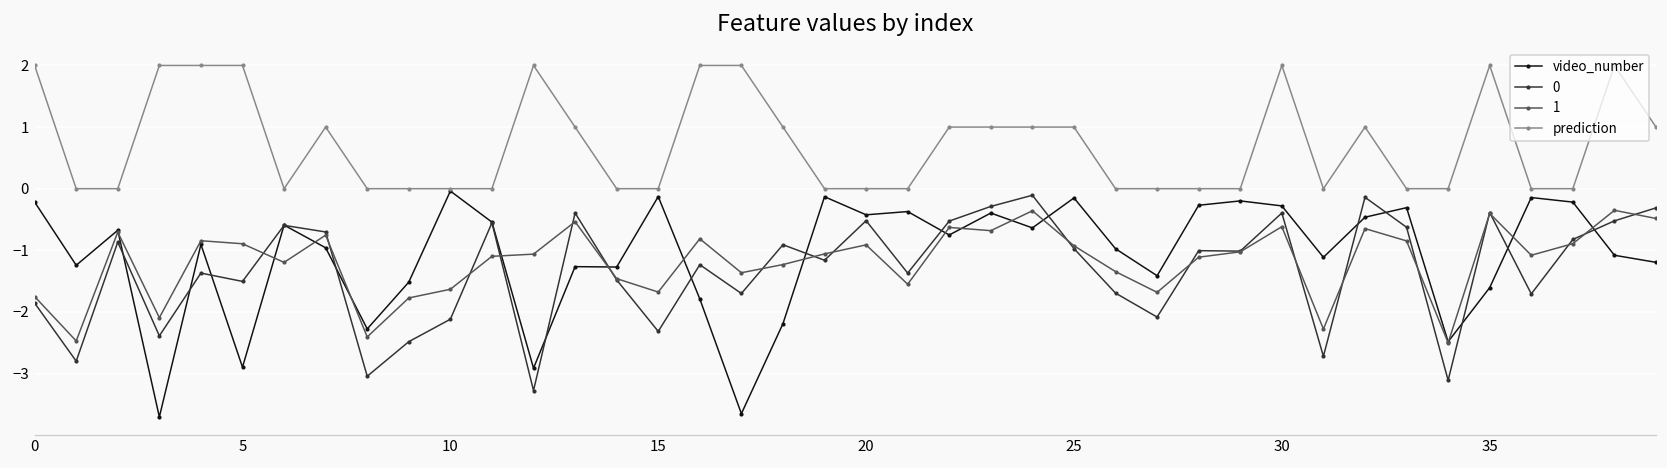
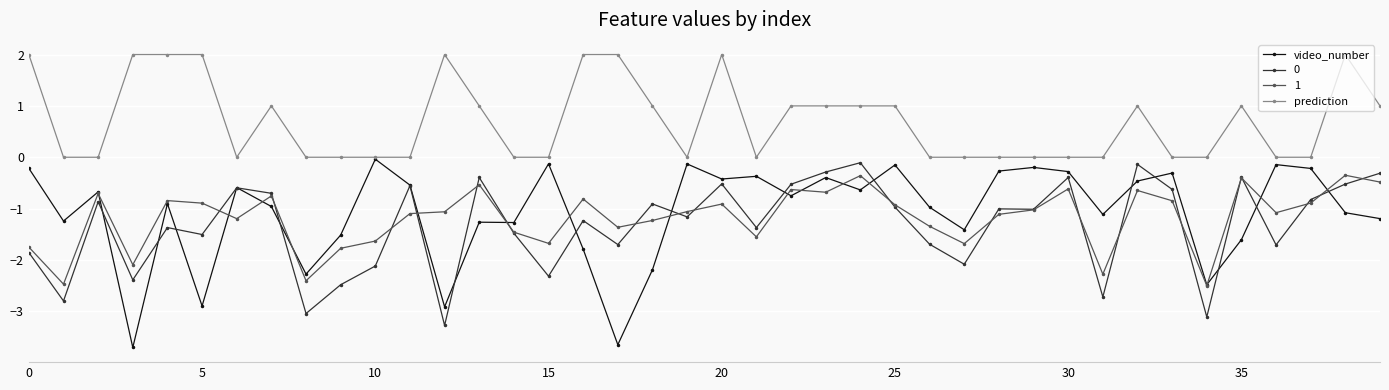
prediction, 20: 0 -> 2
prediction, 30: 2 -> 0
prediction, 35: 2 -> 1
